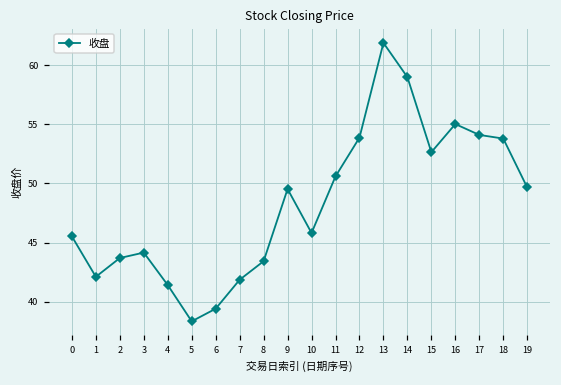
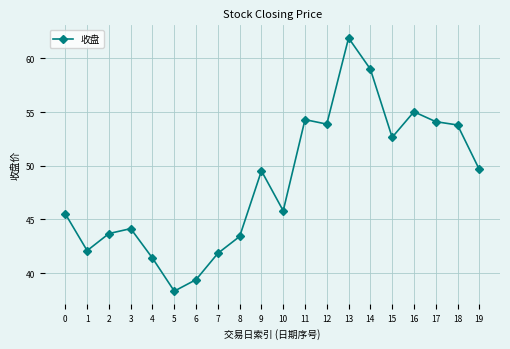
11: 50.6 -> 54.3
